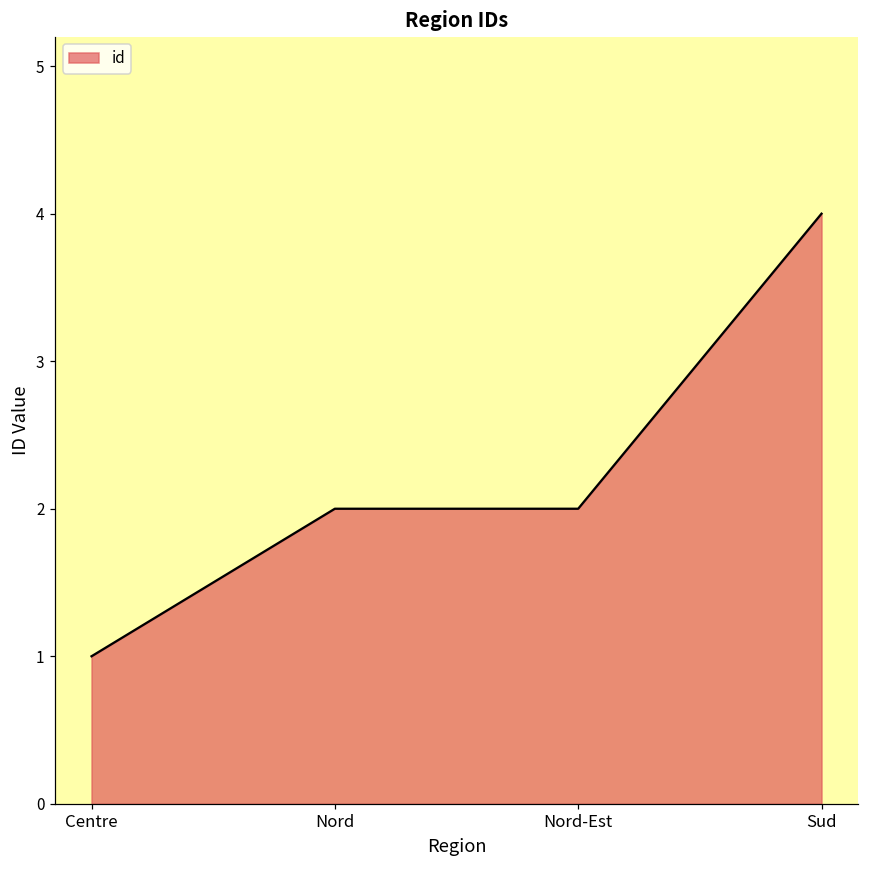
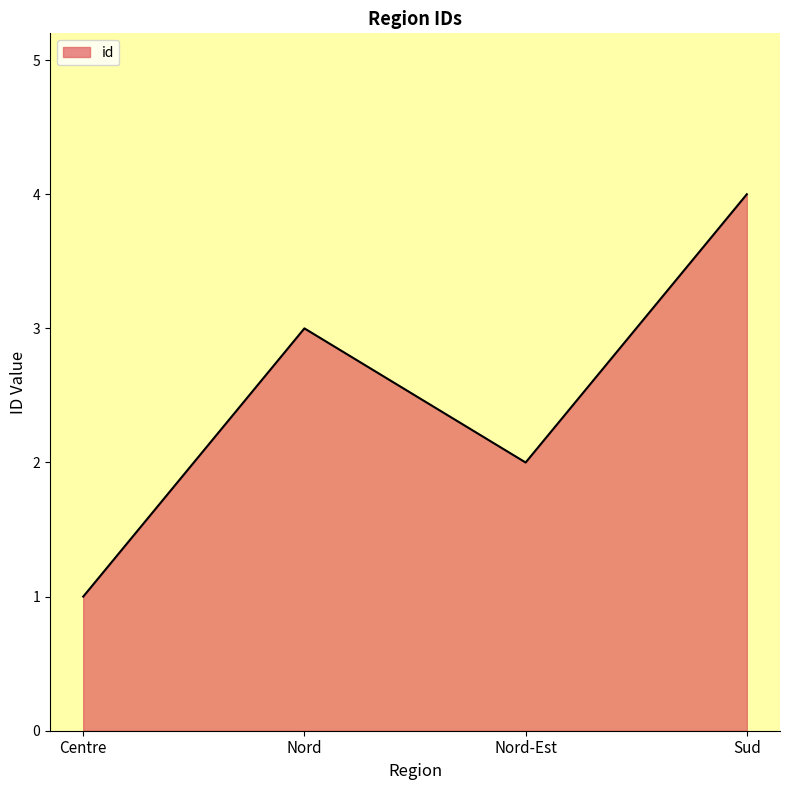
Nord: 2 -> 3
